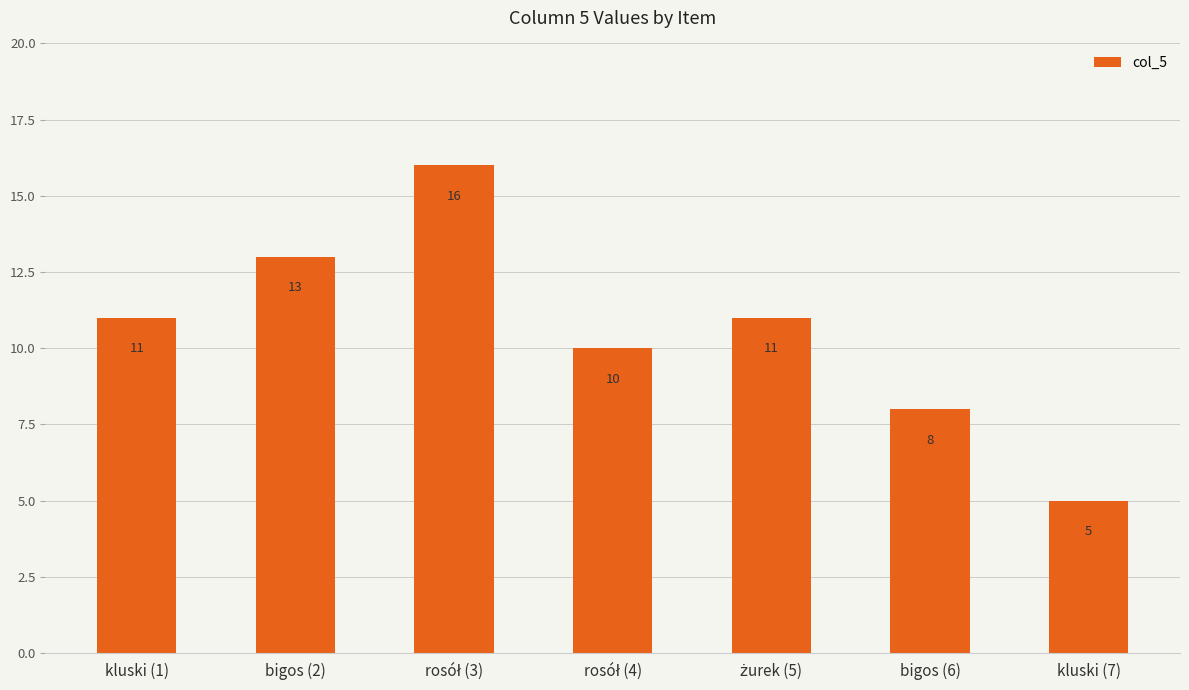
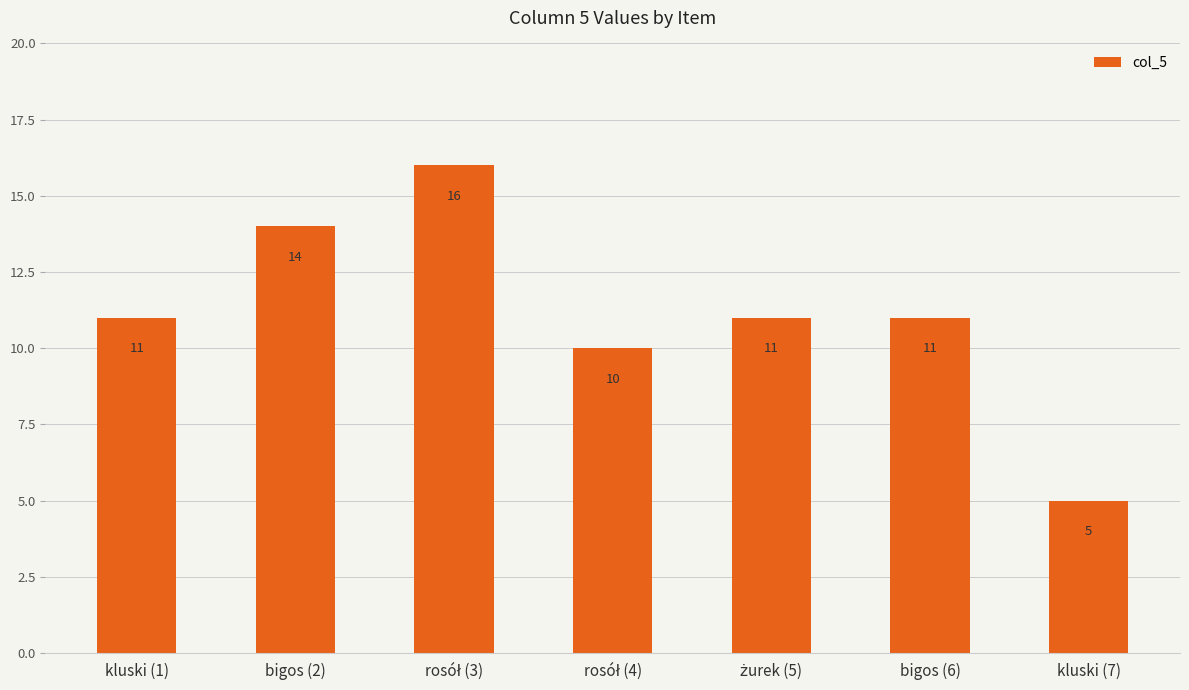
bigos (2): 13 -> 14
bigos (6): 8 -> 11
